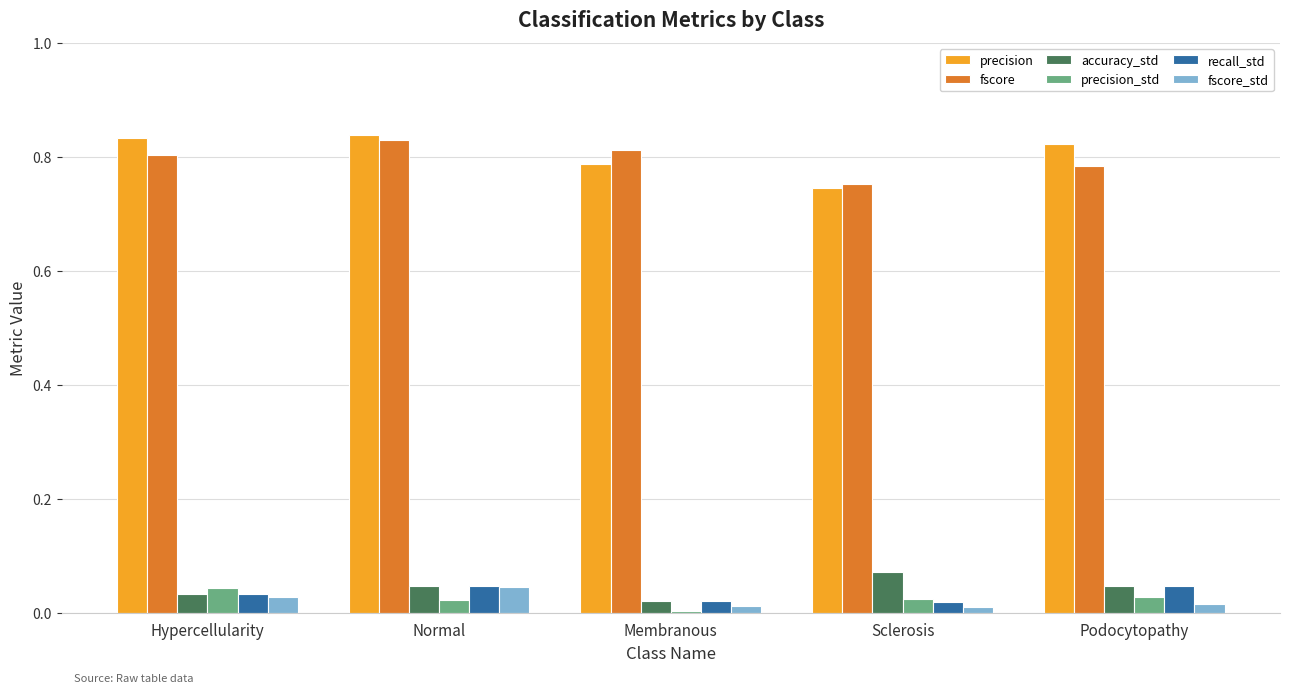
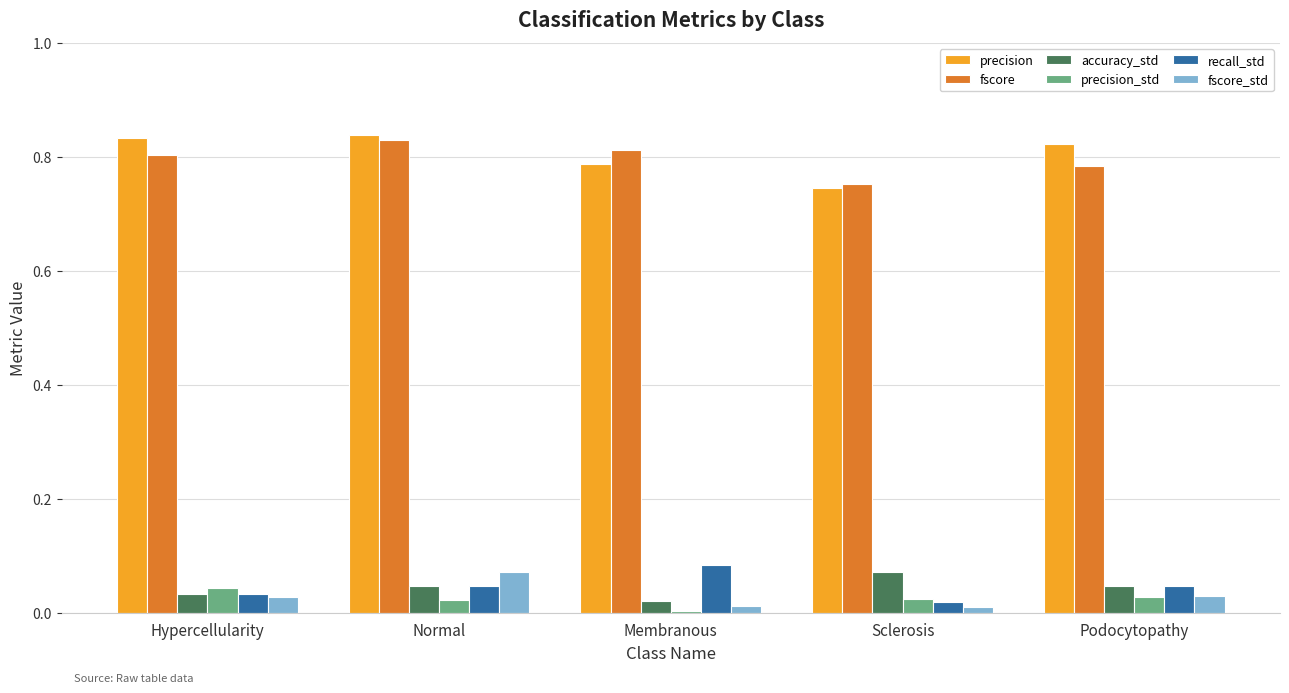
fscore_std, Normal: 0.04 -> 0.07
recall_std, Membranous: 0.02 -> 0.08
fscore_std, Podocytopathy: 0.02 -> 0.03
